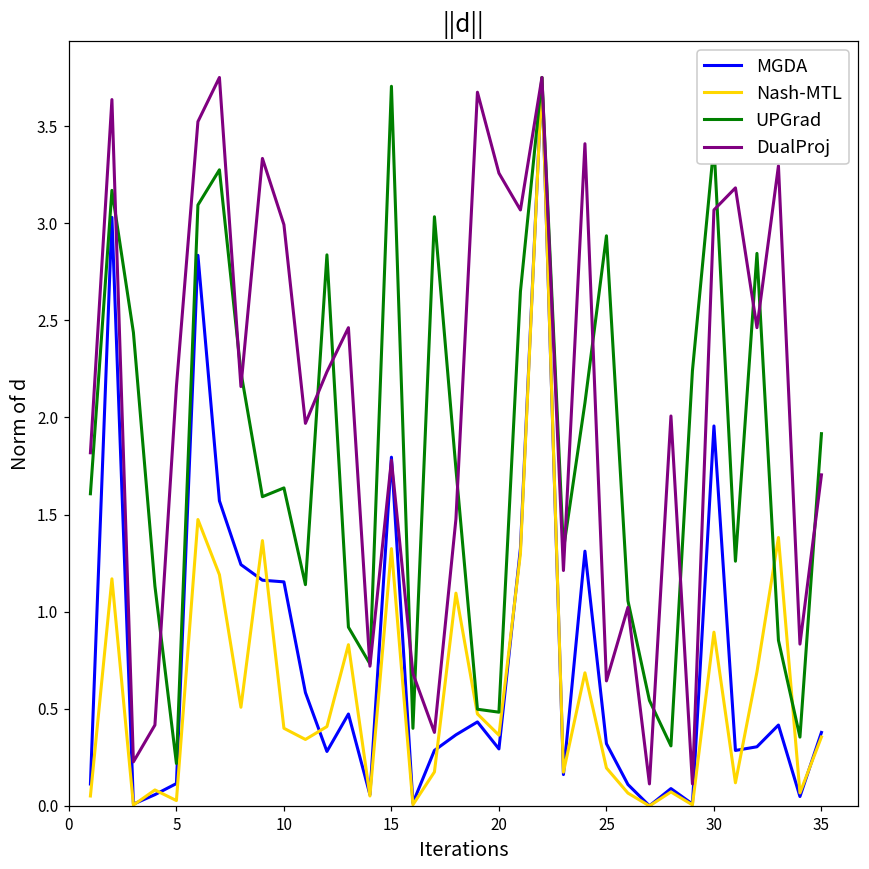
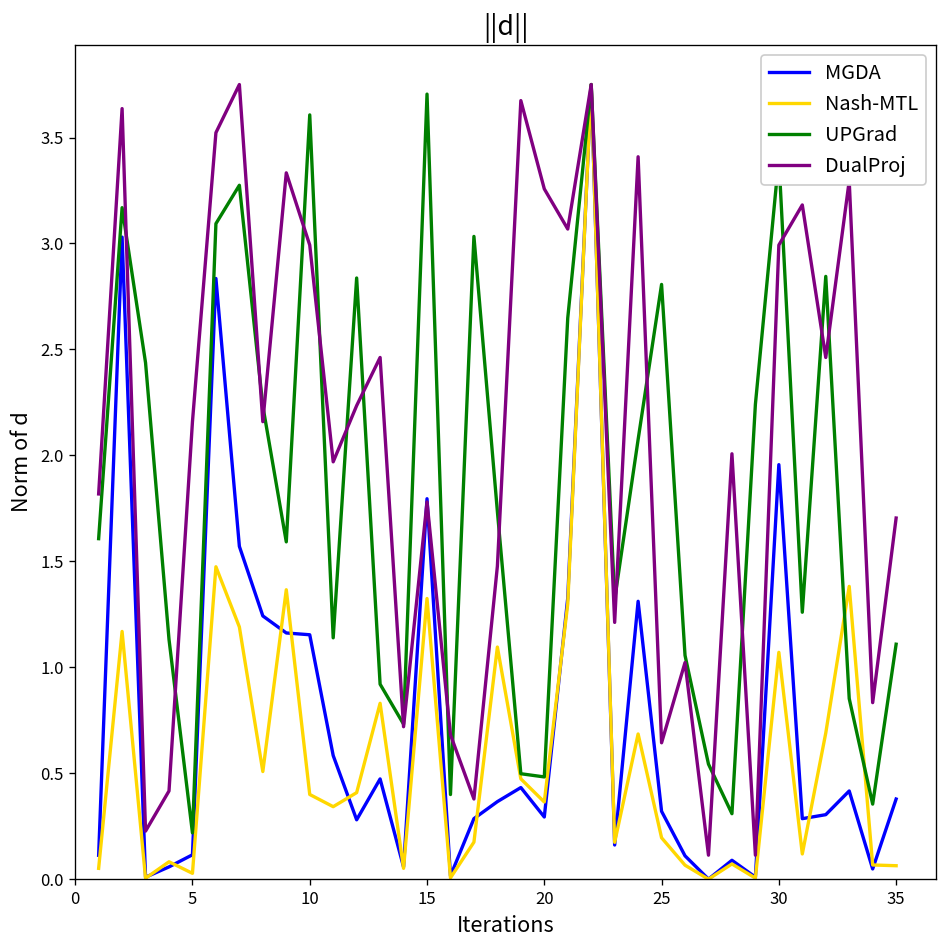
UPGrad, 10: 1.64 -> 3.61
UPGrad, 25: 2.94 -> 2.81
Nash-MTL, 30: 0.89 -> 1.07
DualProj, 30: 3.07 -> 2.99
Nash-MTL, 35: 0.36 -> 0.06
UPGrad, 35: 1.92 -> 1.11
